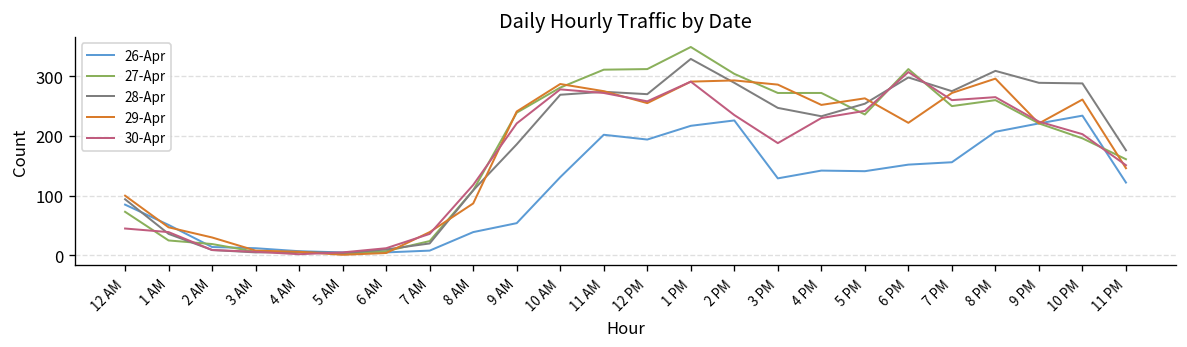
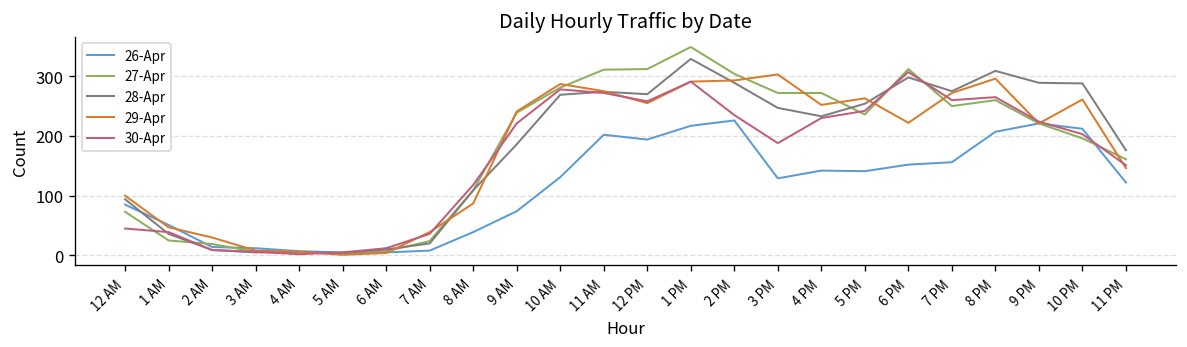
26-Apr, 9 AM: 50 -> 70
29-Apr, 3 PM: 290 -> 300
26-Apr, 10 PM: 230 -> 210
